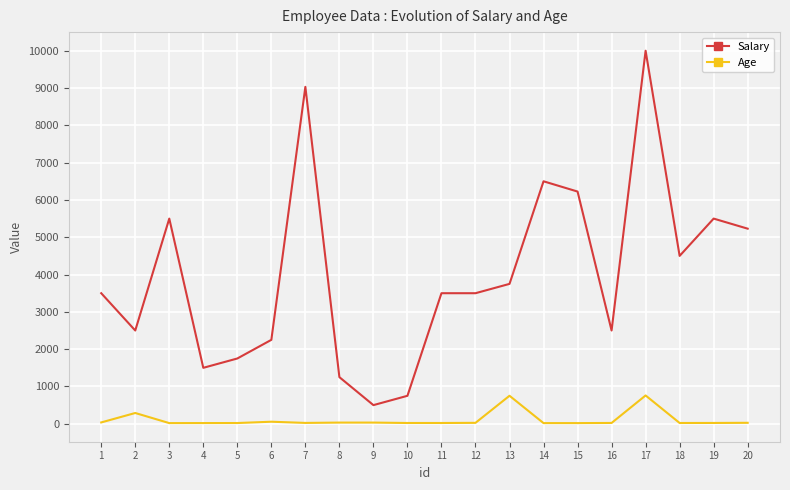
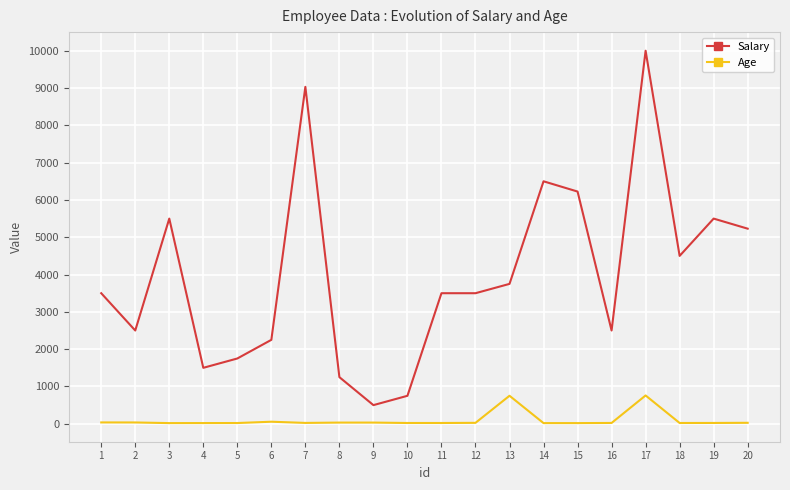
Age, 2: 300 -> 0
